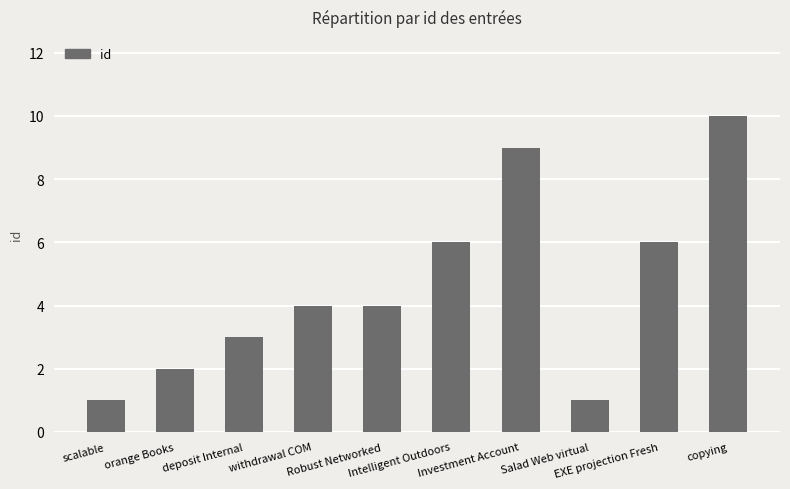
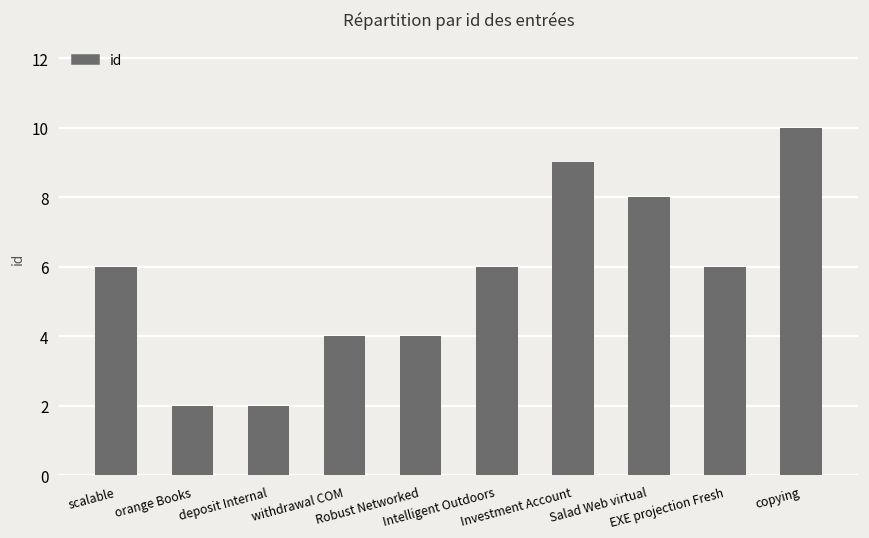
scalable: 1 -> 6
deposit Internal: 3 -> 2
Salad Web virtual: 1 -> 8
